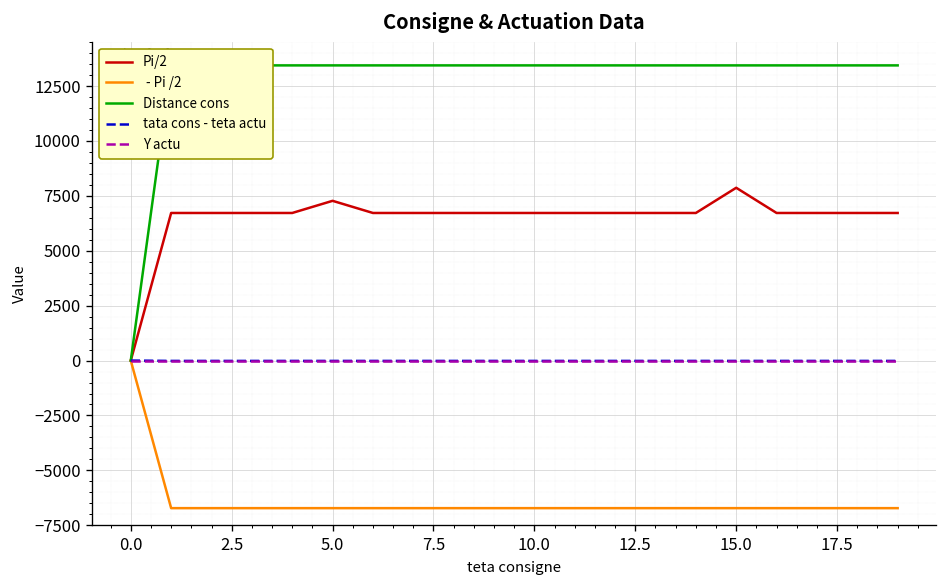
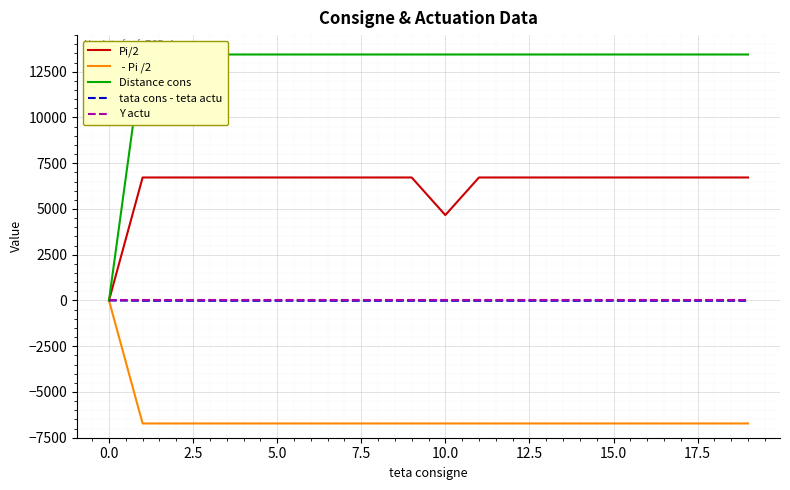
Pi/2, 5.0: 7300 -> 6700
Pi/2, 10.0: 6700 -> 4700
Pi/2, 15.0: 7900 -> 6700
